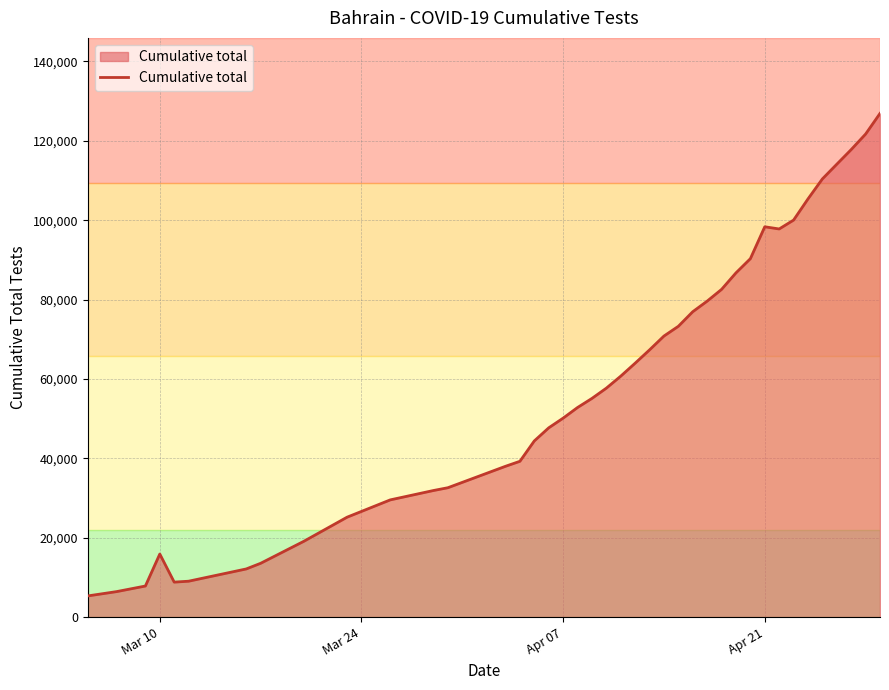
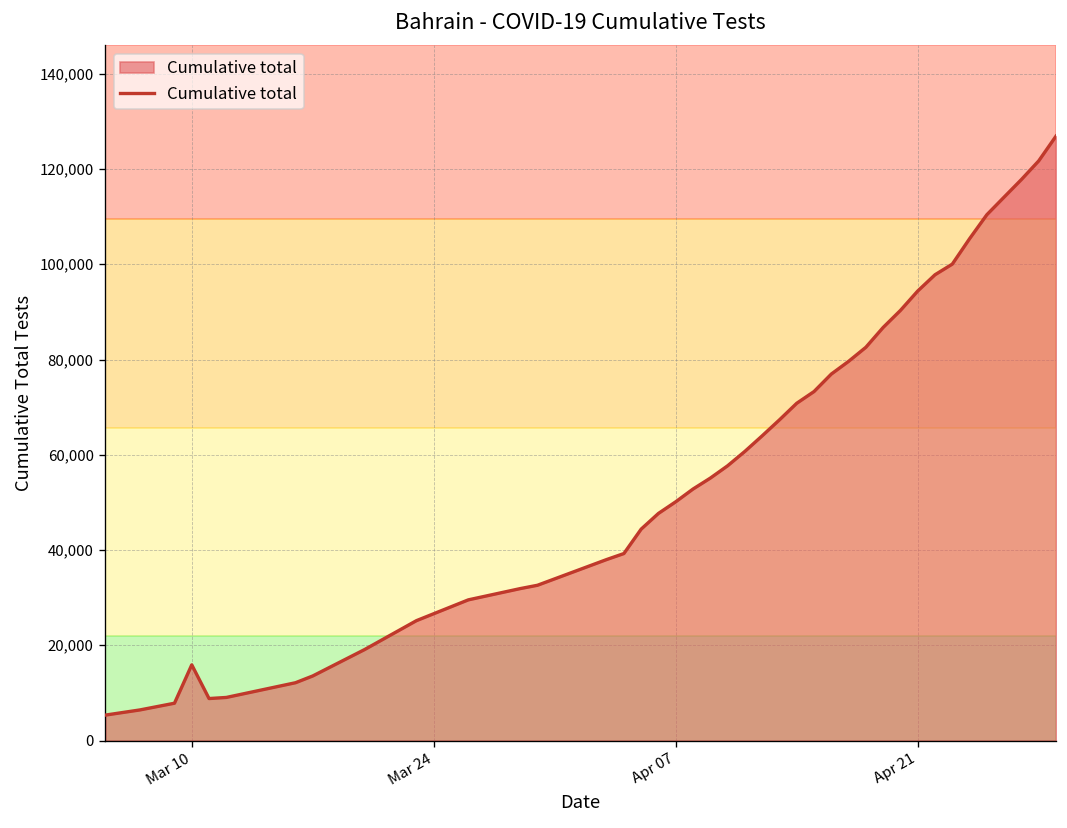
Apr 21: 98,000 -> 94,000
